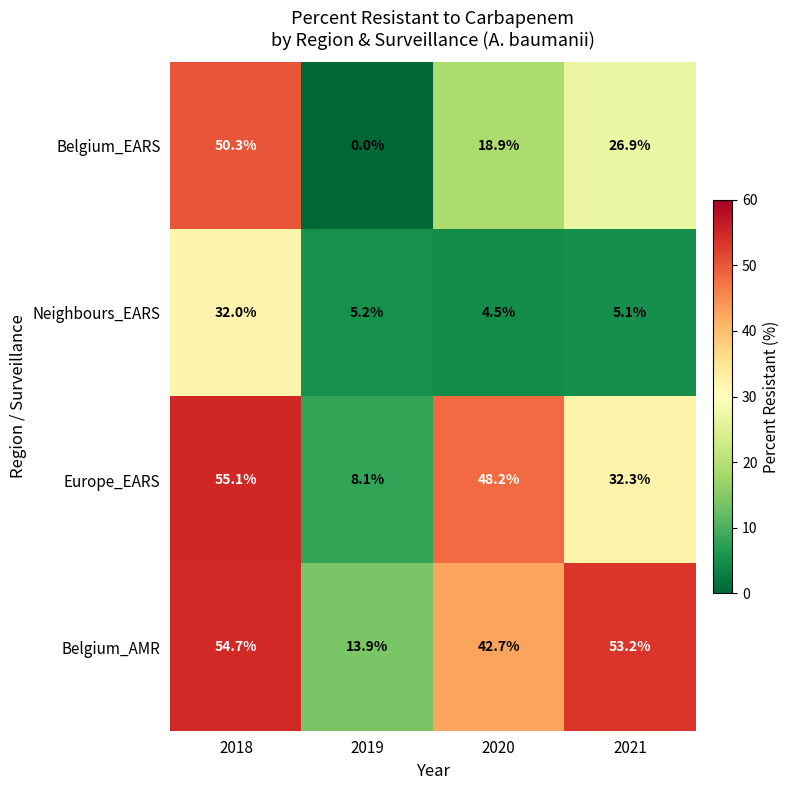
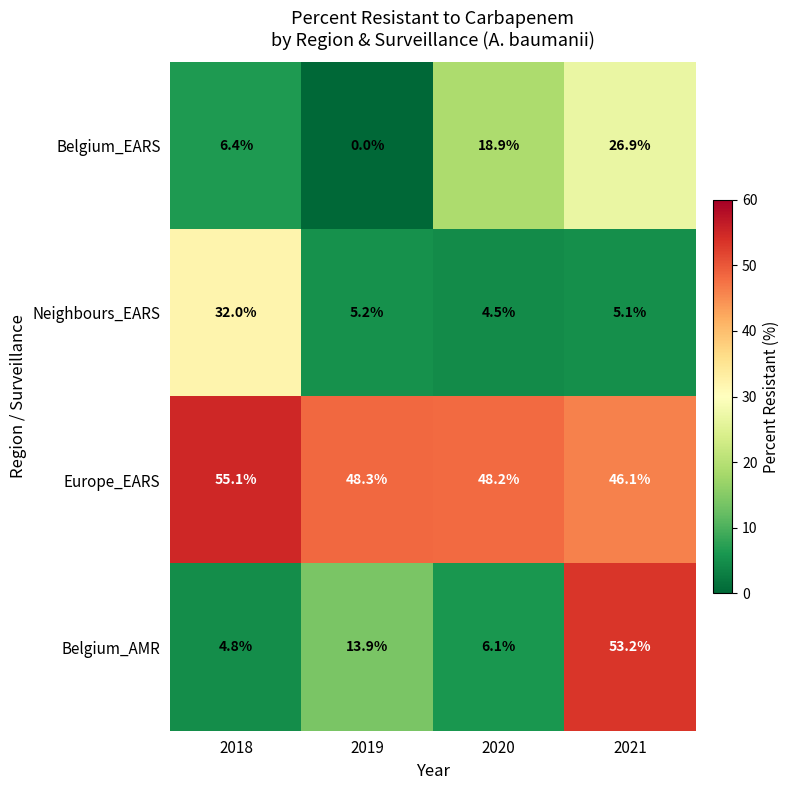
Belgium_EARS, 2018: 50.3% -> 6.4%
Europe_EARS, 2019: 8.1% -> 48.3%
Europe_EARS, 2021: 32.3% -> 46.1%
Belgium_AMR, 2018: 54.7% -> 4.8%
Belgium_AMR, 2020: 42.7% -> 6.1%
